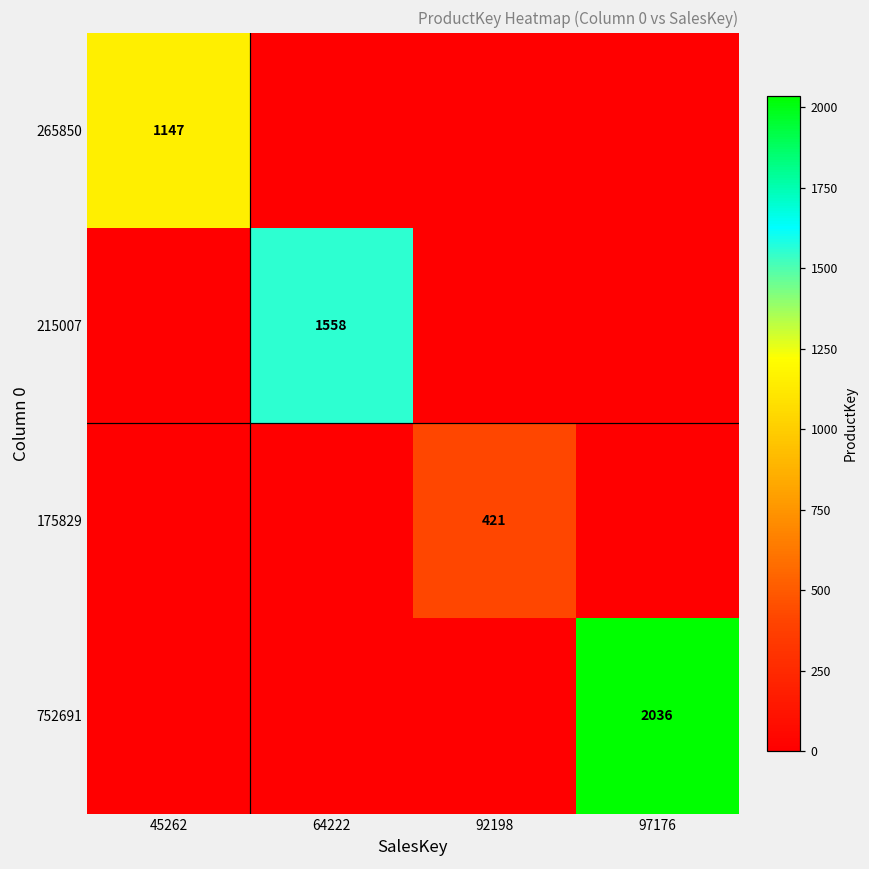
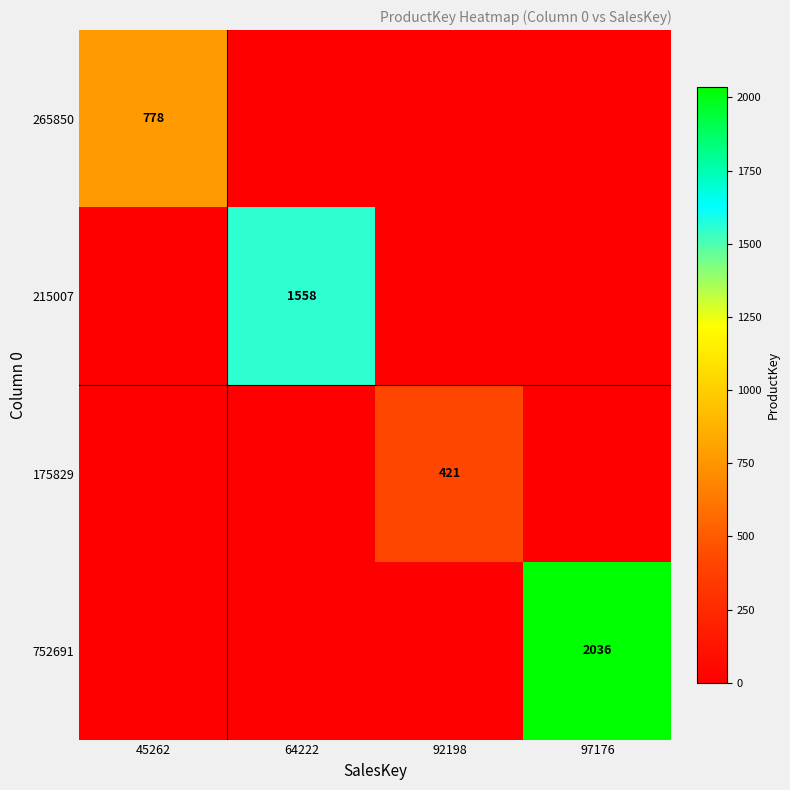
265850, 45262: 1147 -> 778
